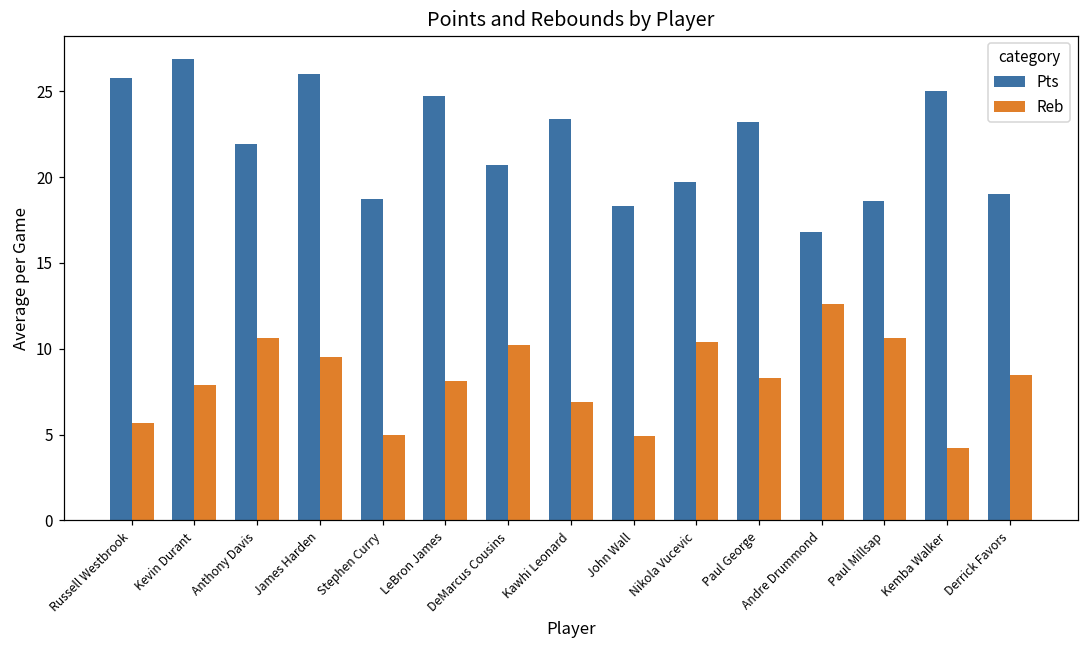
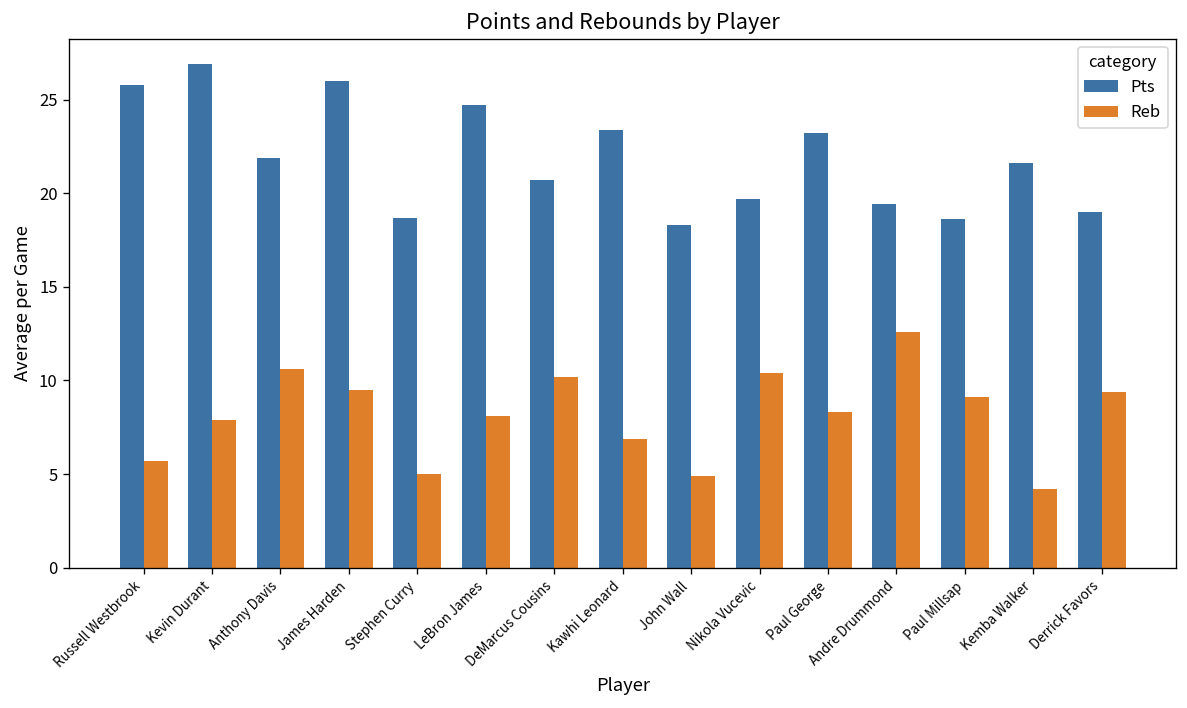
Pts, Andre Drummond: 16.8 -> 19.4
Reb, Paul Millsap: 10.6 -> 9.1
Pts, Kemba Walker: 25.0 -> 21.6
Reb, Derrick Favors: 8.5 -> 9.4
